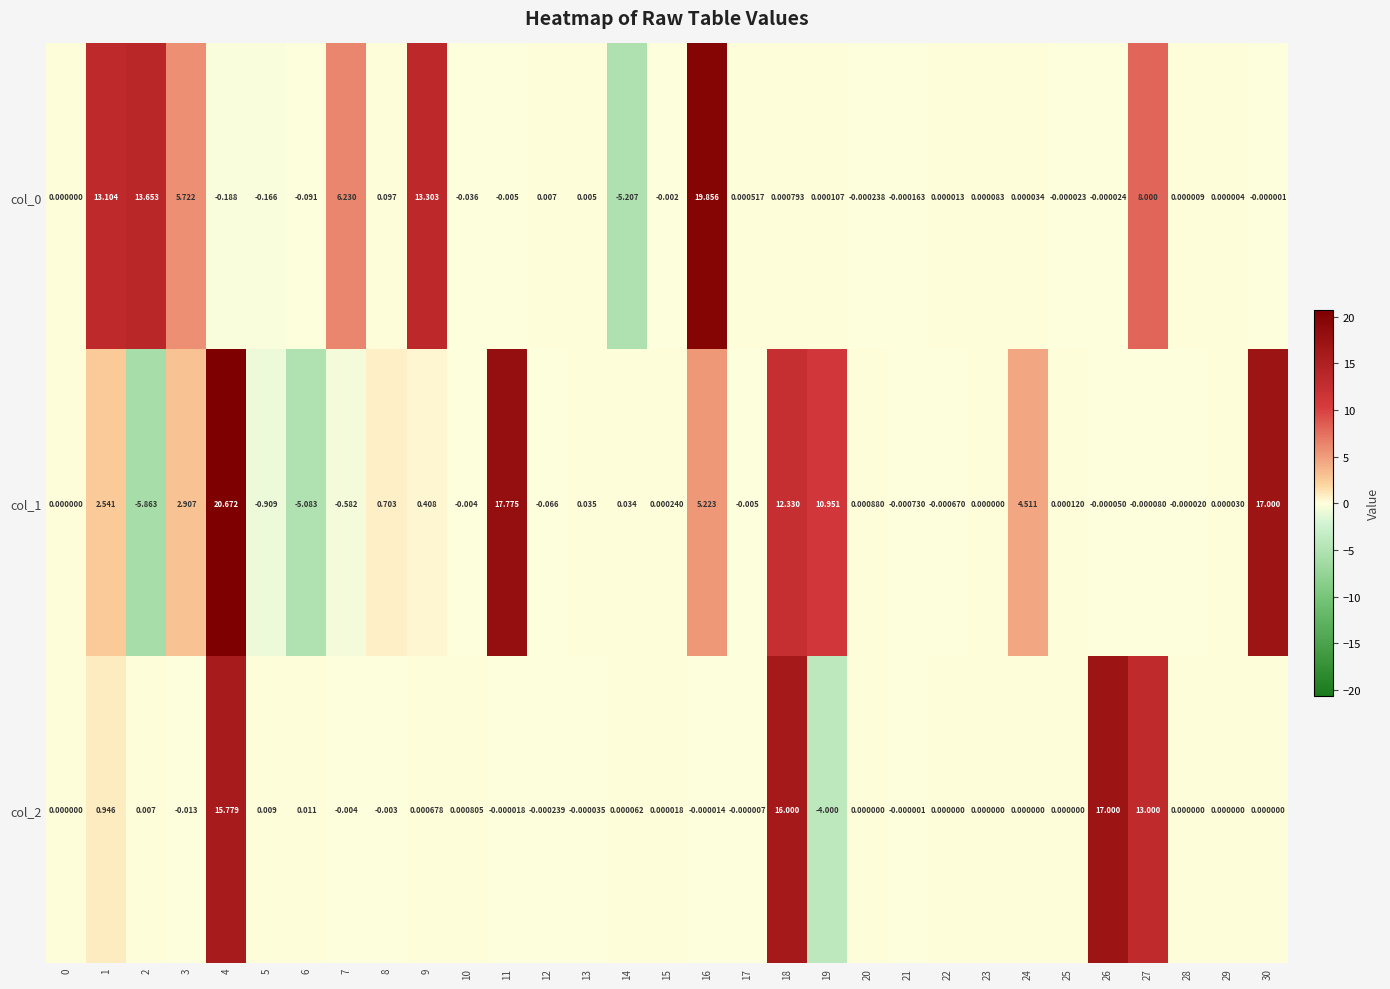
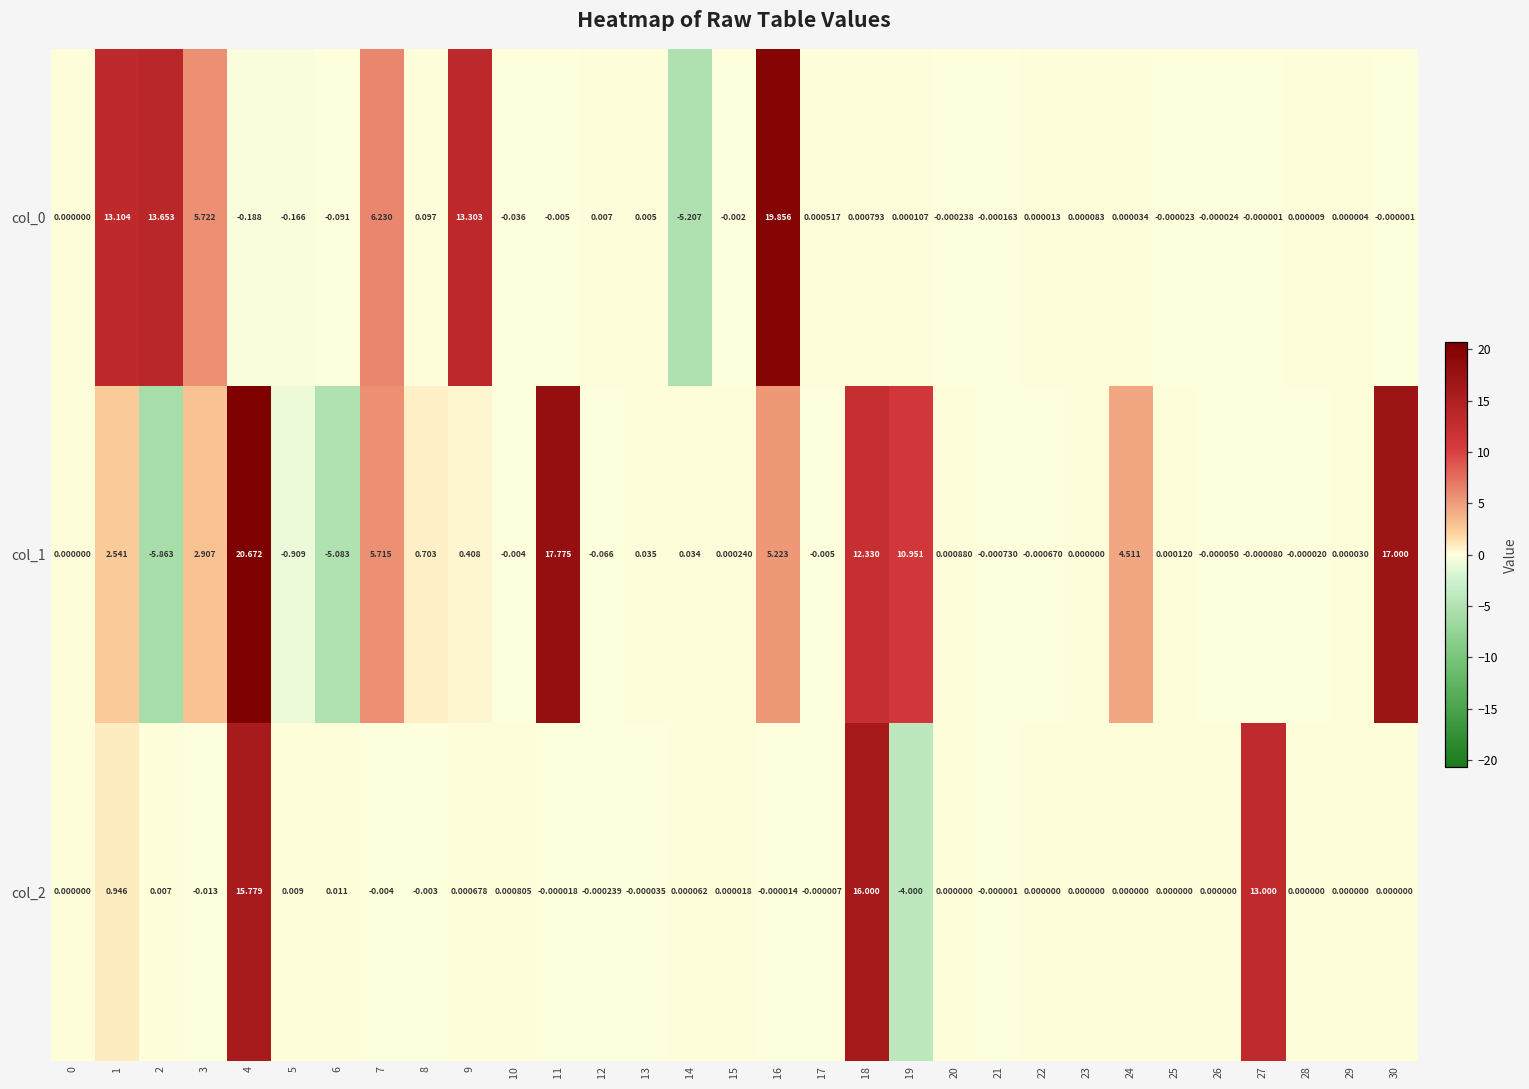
col_0, 27: 8.000 -> -0.000001
col_1, 7: -0.582 -> 5.715
col_2, 26: 17.000 -> 0.000000
